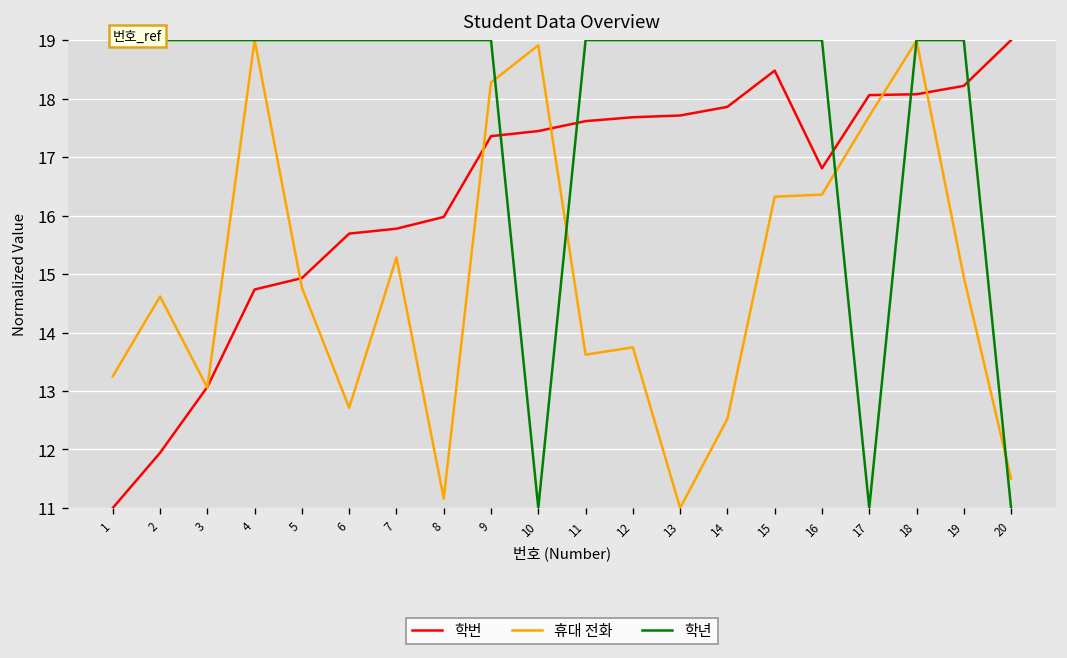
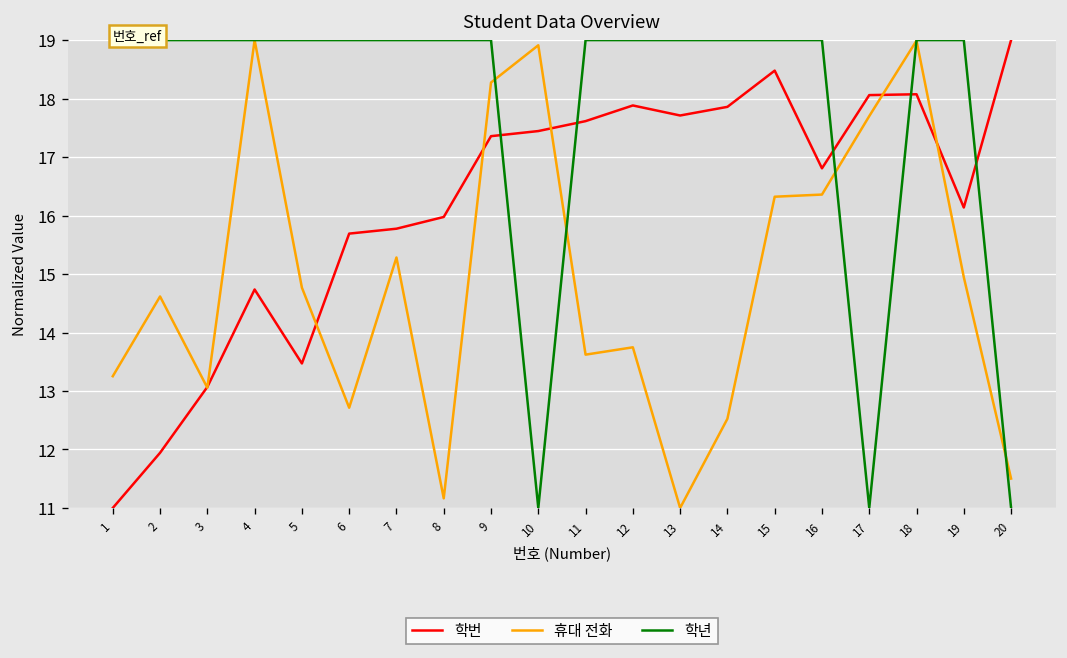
학번, 5: 14.9 -> 13.5
학번, 12: 17.7 -> 17.9
학번, 19: 18.2 -> 16.1
